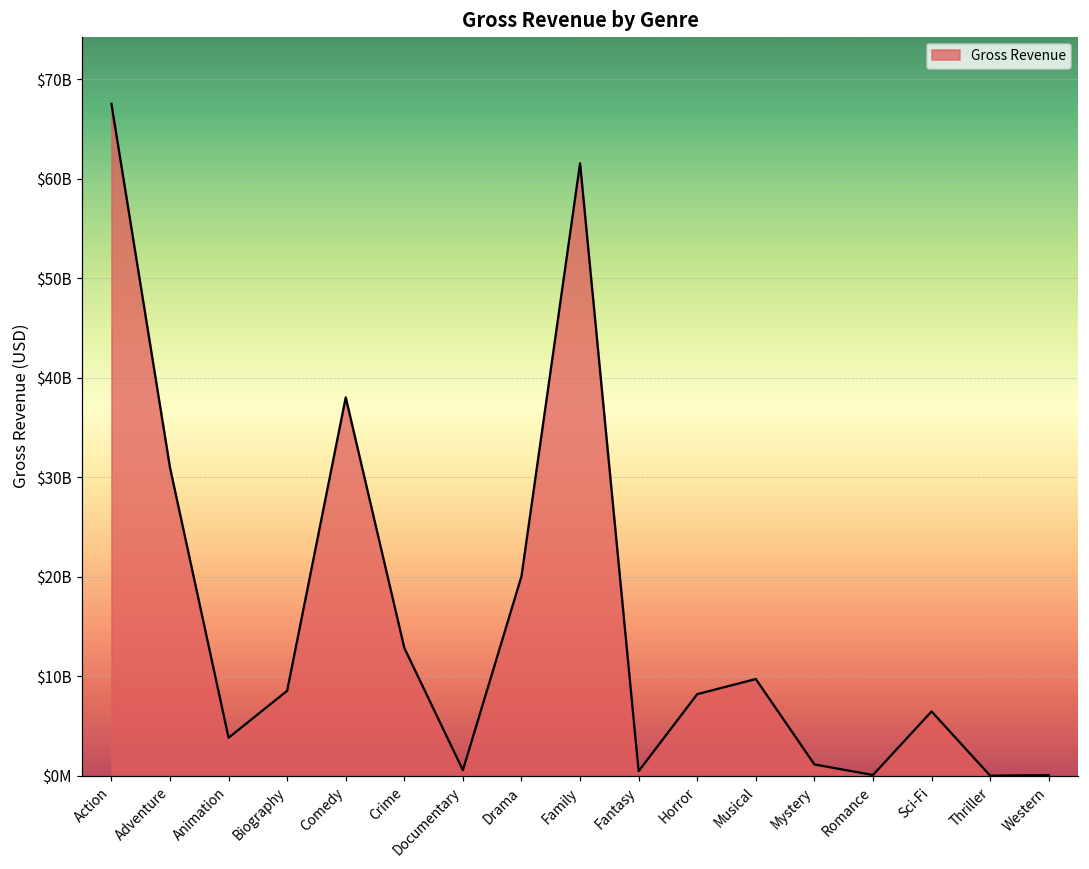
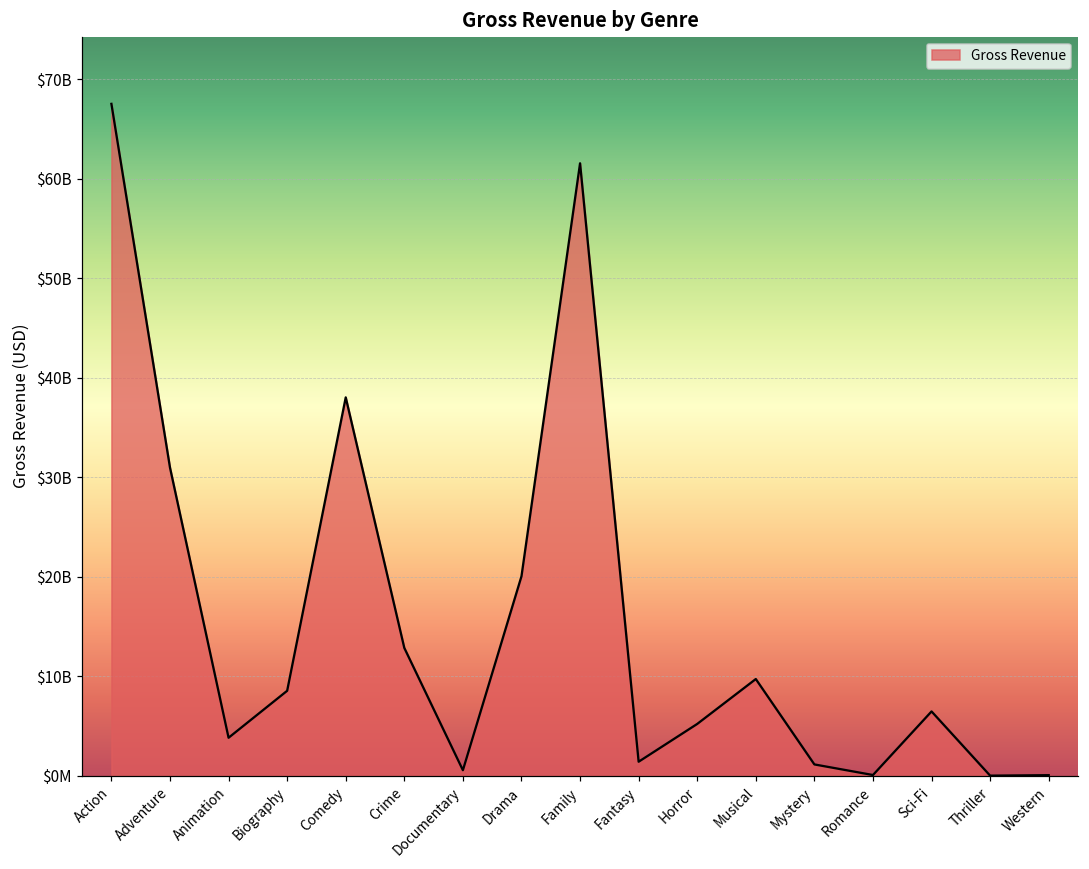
Fantasy: $0 -> $1000000000
Horror: $8000000000 -> $5000000000
